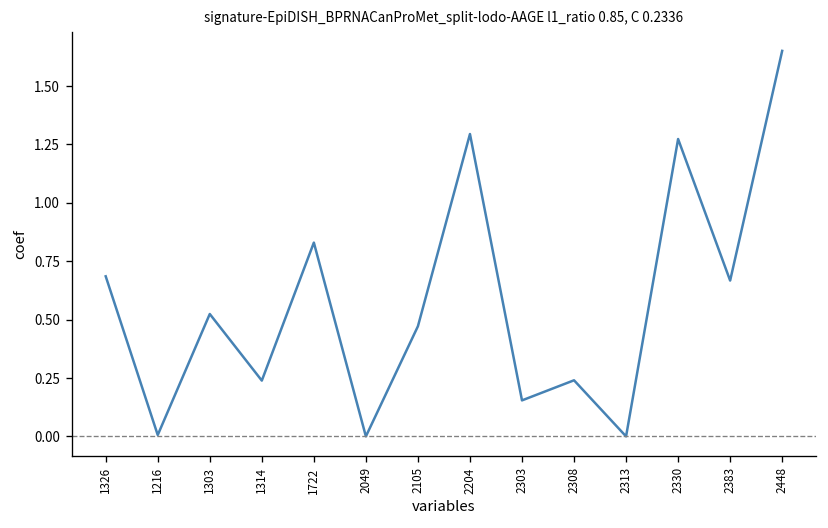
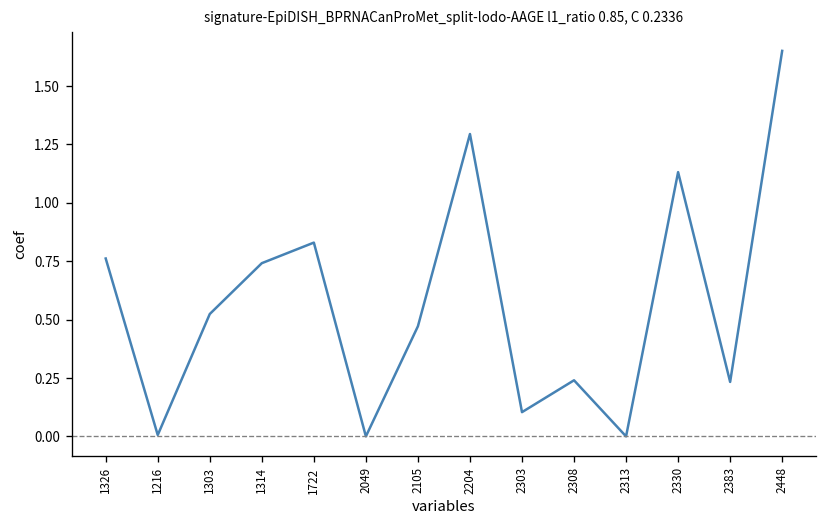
1326: 0.69 -> 0.76
1314: 0.24 -> 0.74
2303: 0.15 -> 0.10
2330: 1.27 -> 1.13
2383: 0.67 -> 0.23
